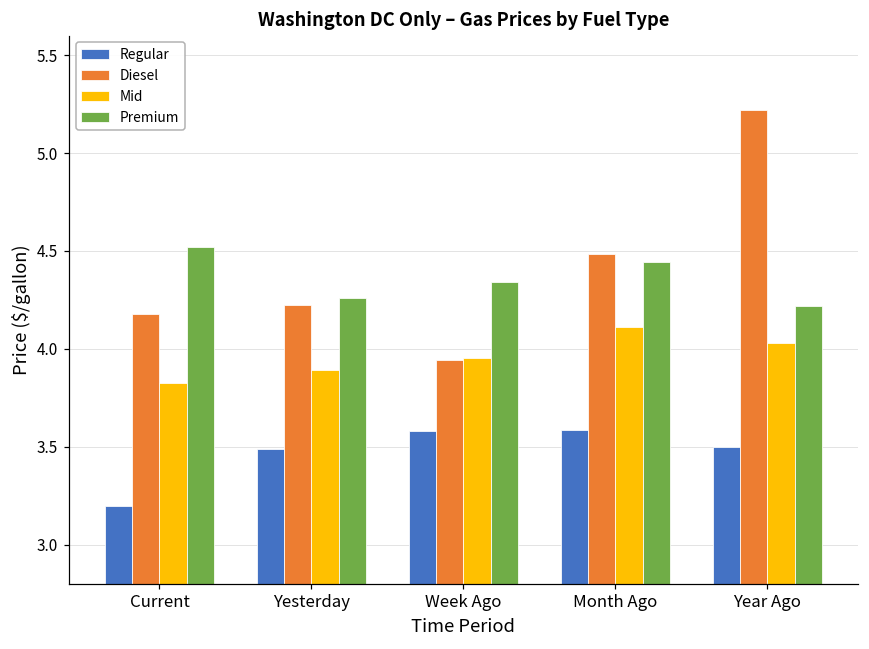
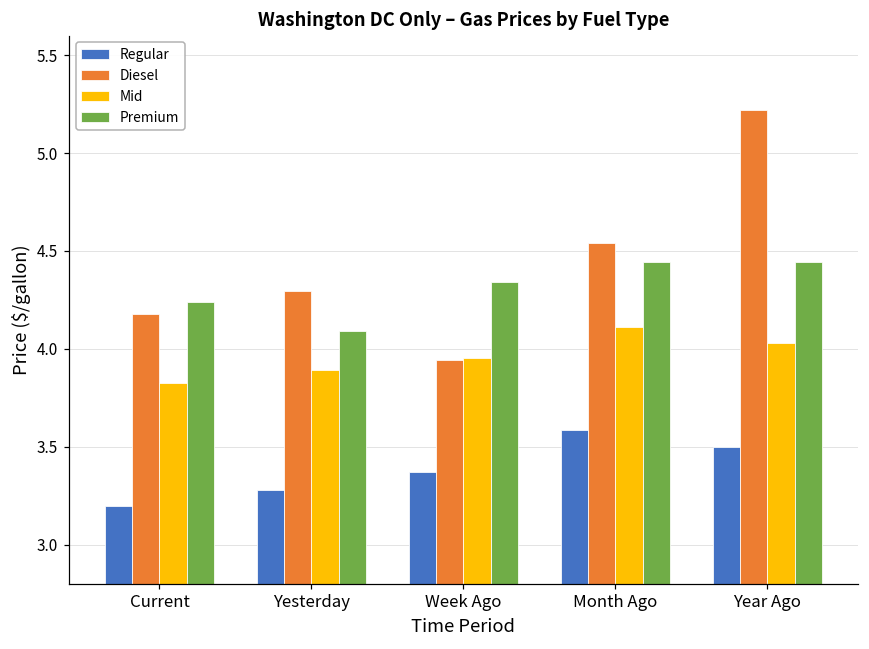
Premium, Current: 4.52 -> 4.24
Regular, Yesterday: 3.49 -> 3.28
Diesel, Yesterday: 4.22 -> 4.30
Premium, Yesterday: 4.26 -> 4.09
Regular, Week Ago: 3.58 -> 3.37
Diesel, Month Ago: 4.48 -> 4.54
Premium, Year Ago: 4.22 -> 4.44
